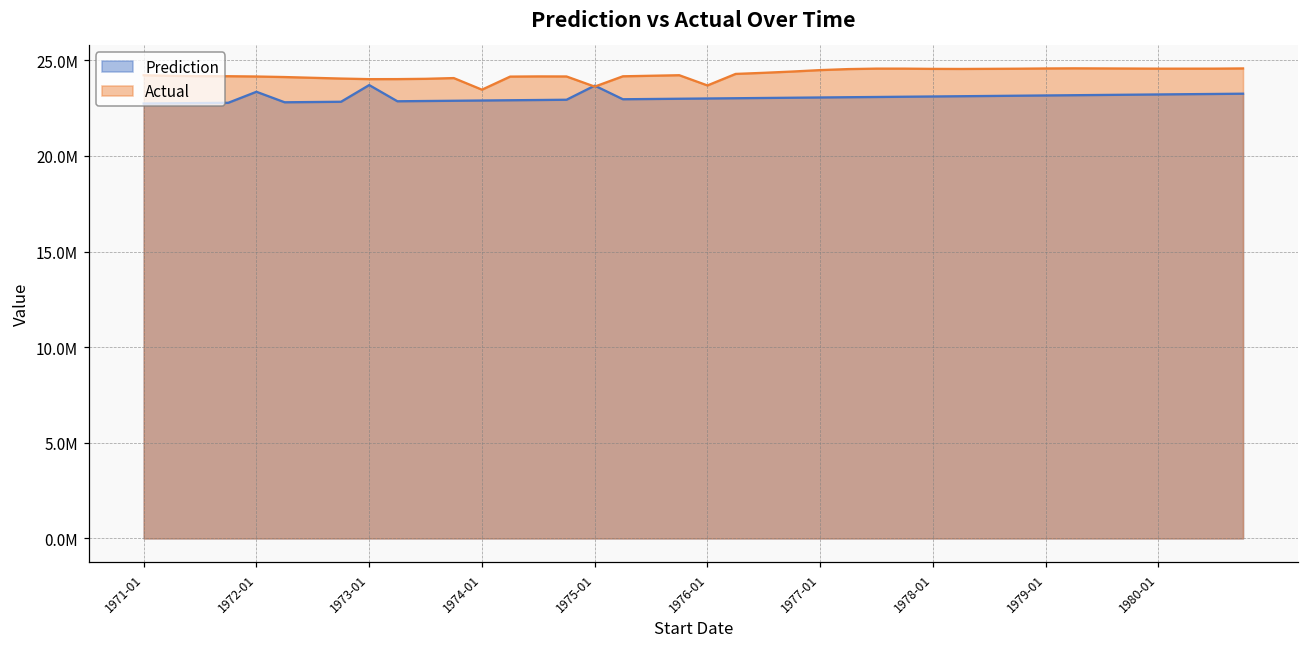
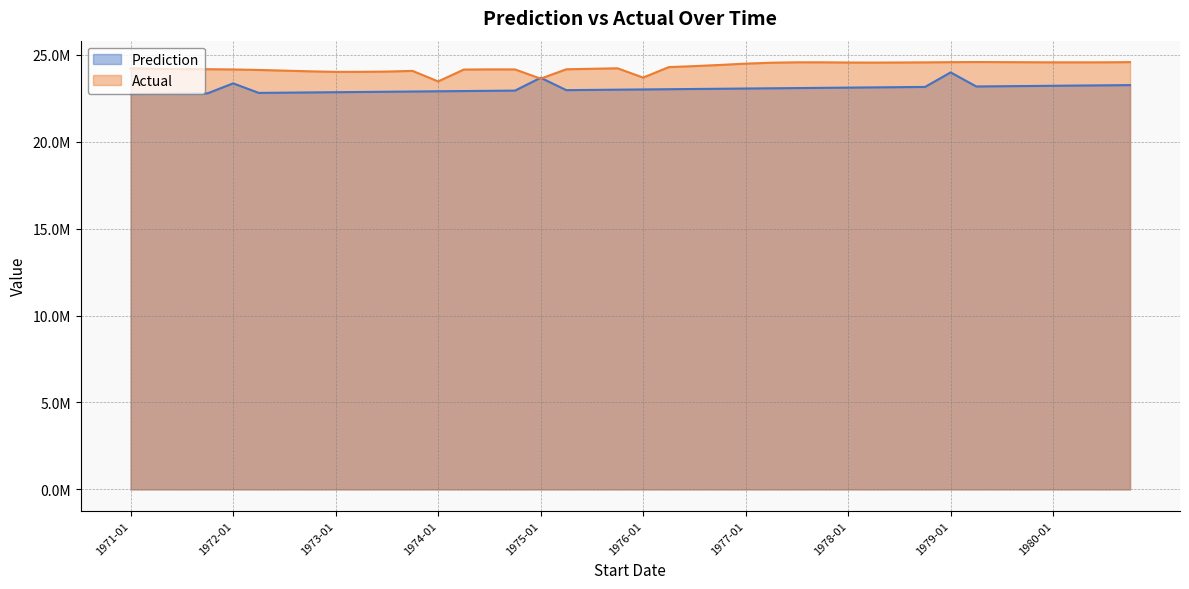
Prediction, 1973-01: 23700000 -> 22800000
Prediction, 1979-01: 23200000 -> 24000000
